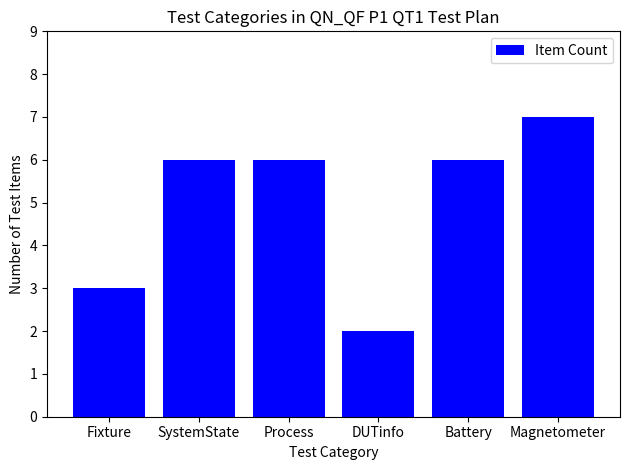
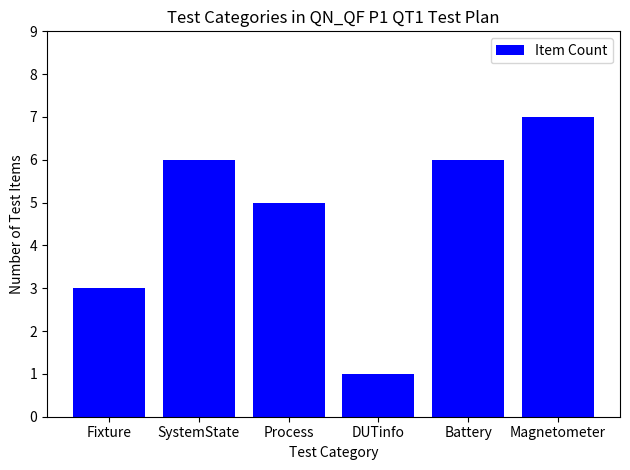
Process: 6 -> 5
DUTinfo: 2 -> 1
